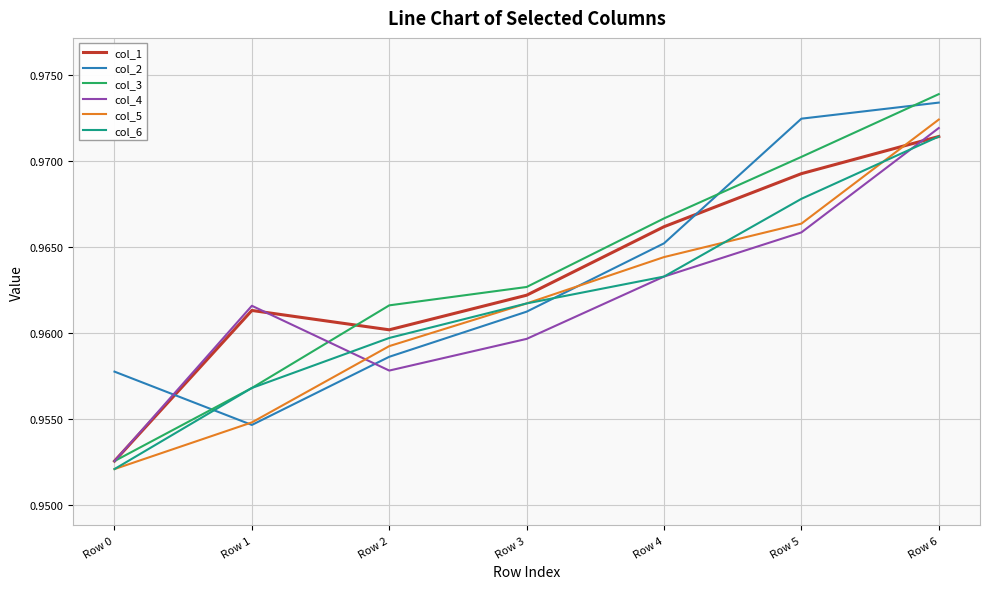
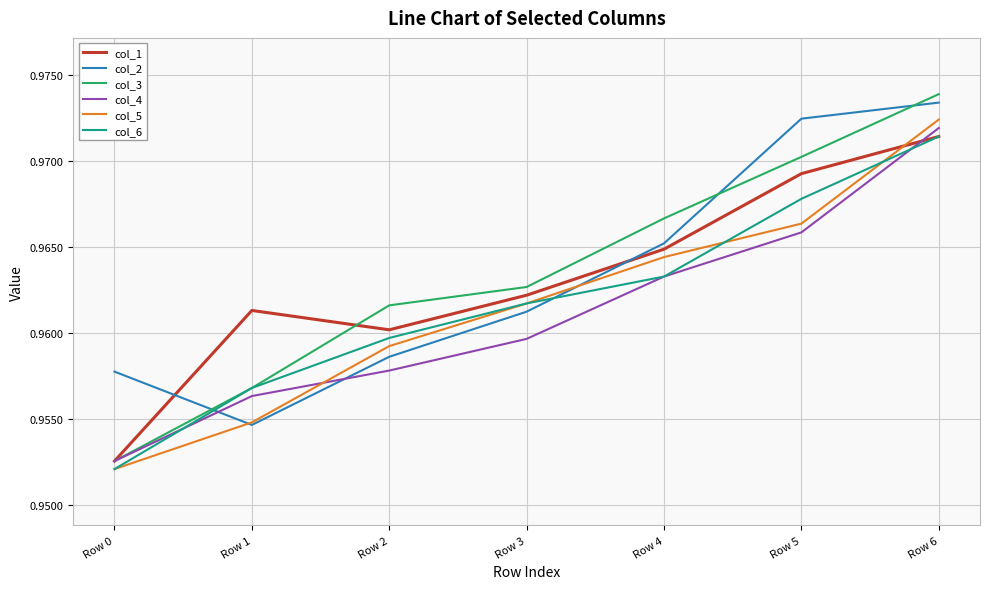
col_4, Row 1: 0.9616 -> 0.9563
col_1, Row 4: 0.9662 -> 0.9649
